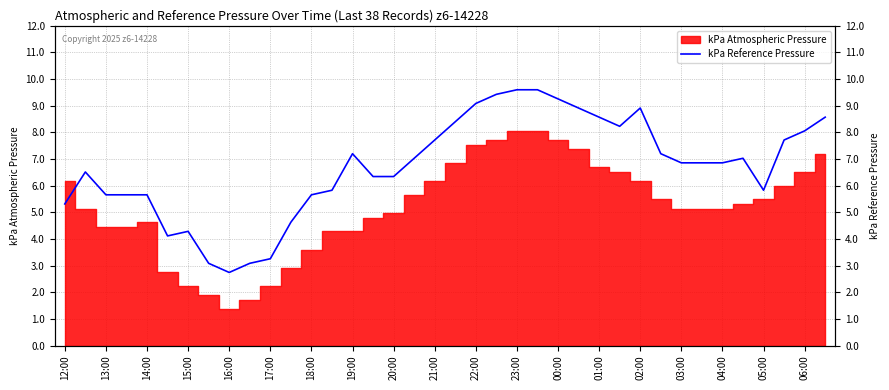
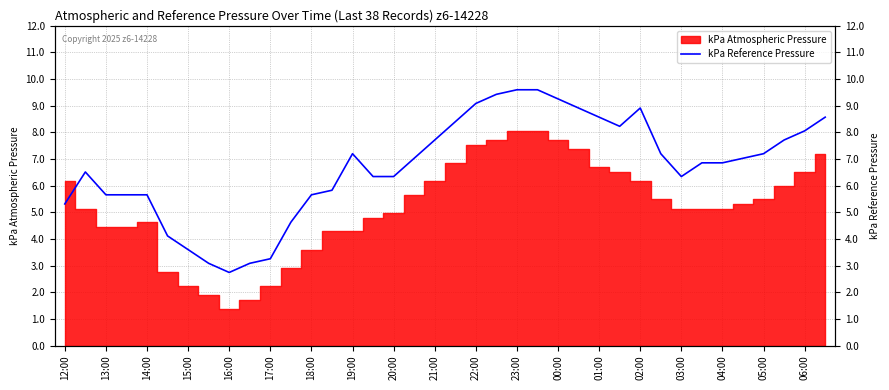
kPa Reference Pressure, 15:00: 4.3 -> 3.6
kPa Reference Pressure, 03:00: 6.9 -> 6.3
kPa Reference Pressure, 05:00: 5.8 -> 7.2
